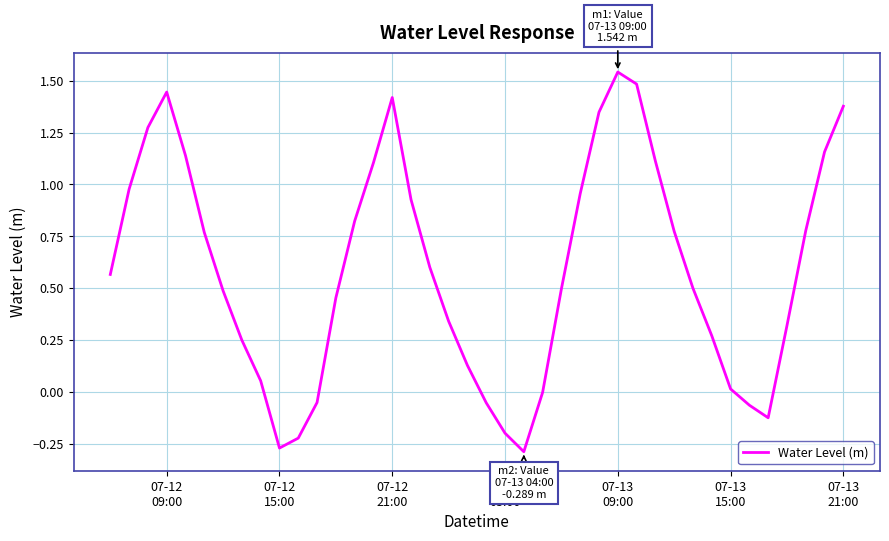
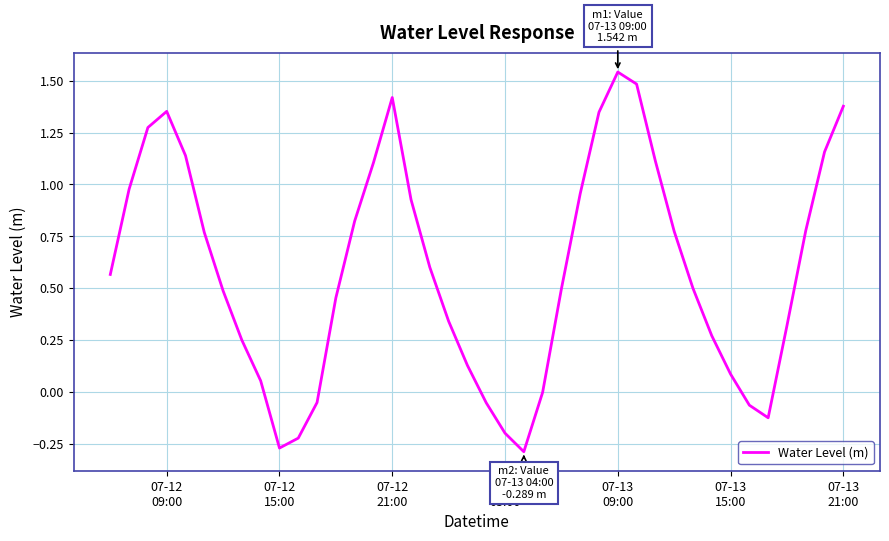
07-12 09:00: 1.45 -> 1.35
07-13 15:00: 0.01 -> 0.09
